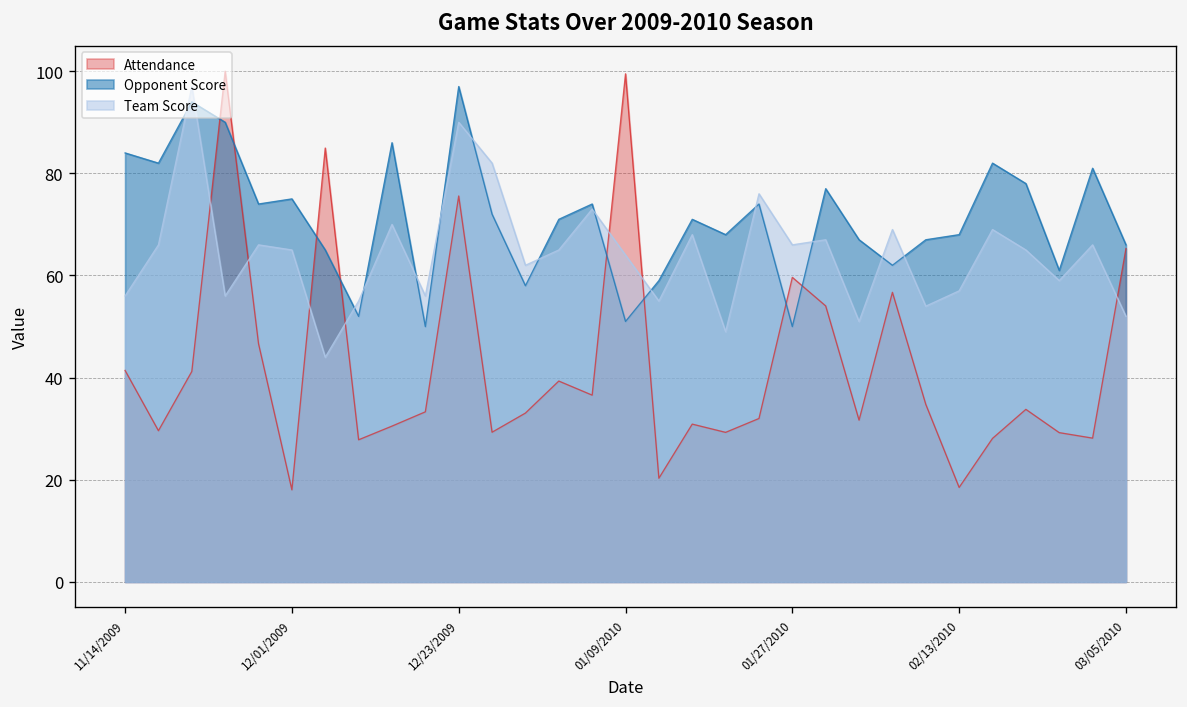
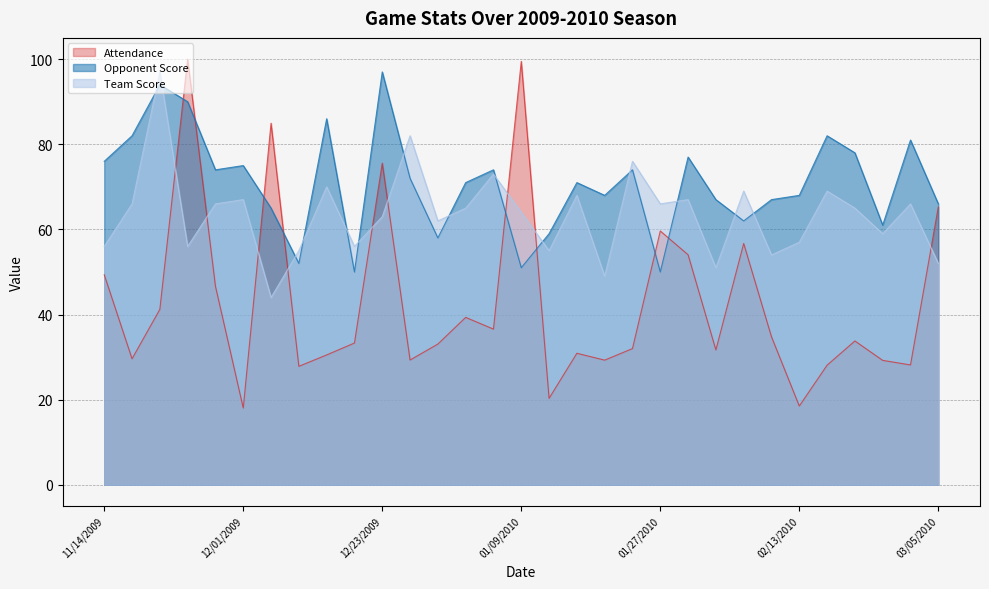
Attendance, 11/14/2009: 41 -> 49
Opponent Score, 11/14/2009: 84 -> 76
Team Score, 12/01/2009: 65 -> 67
Team Score, 12/23/2009: 90 -> 63
